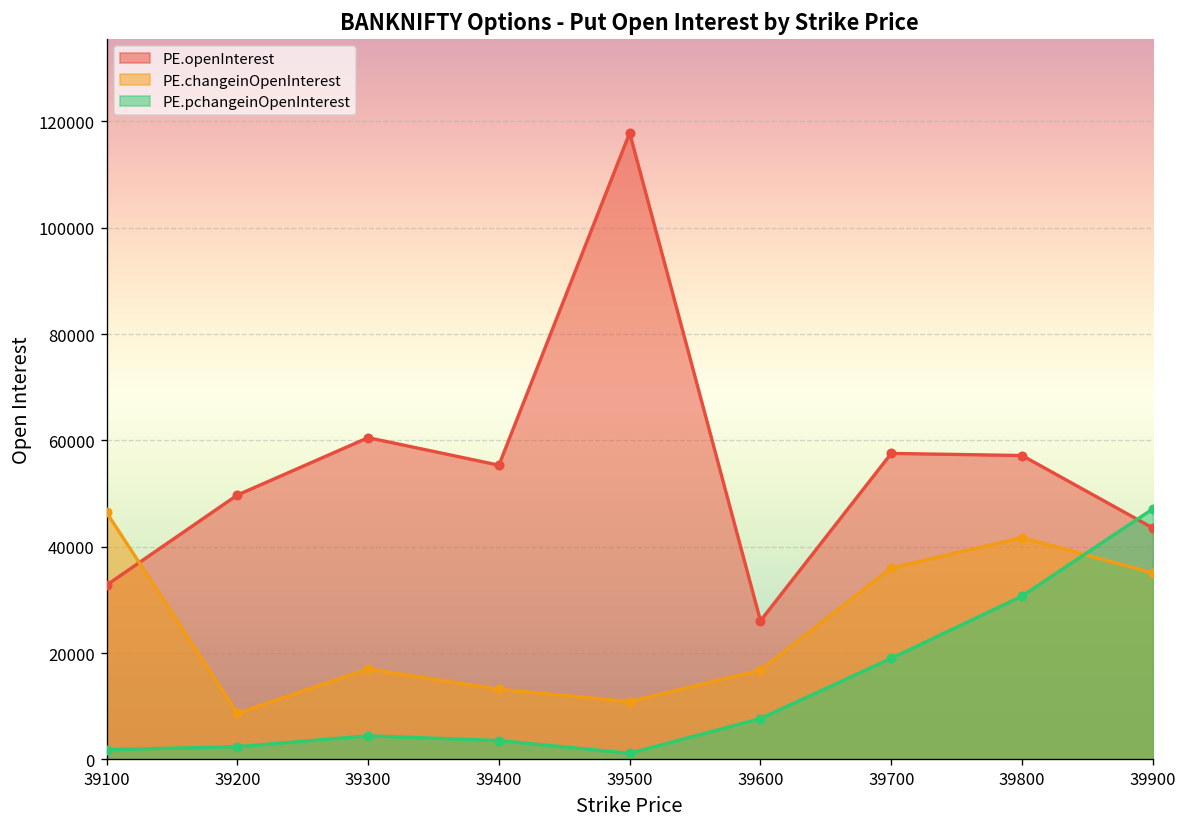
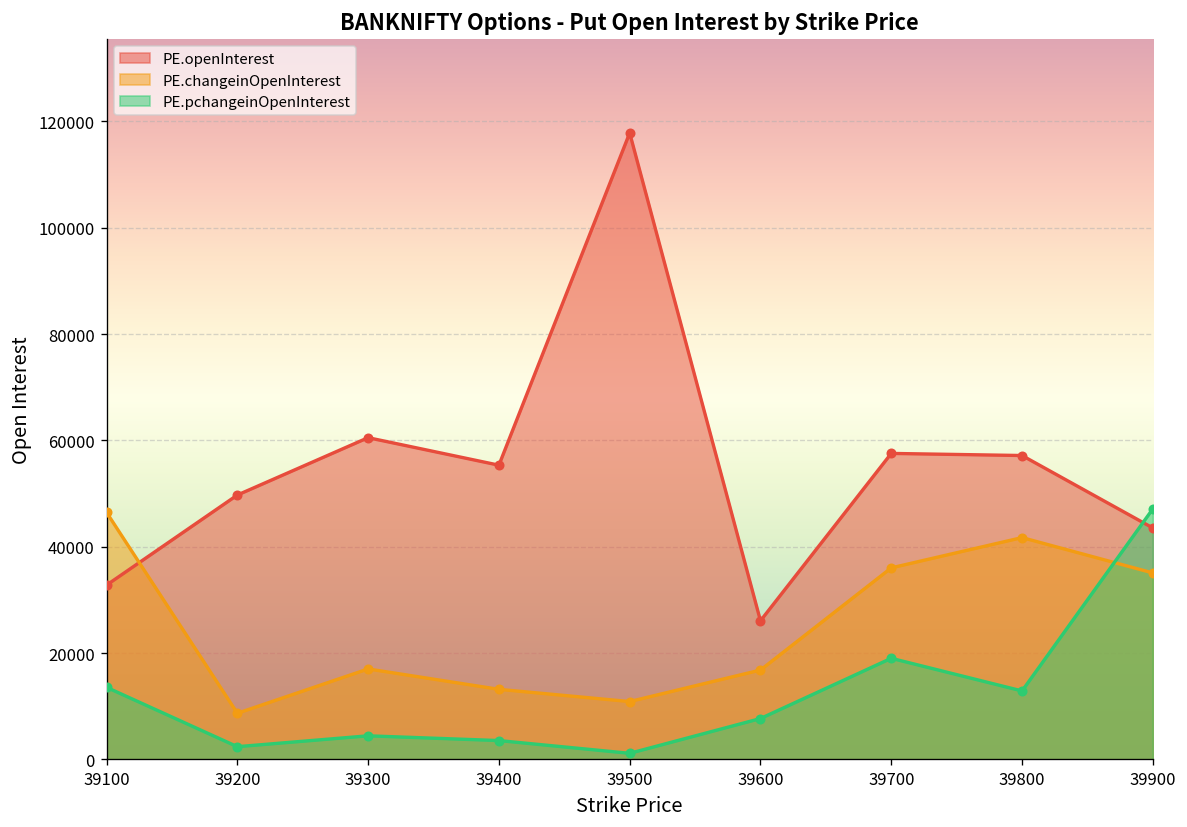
PE.pchangeinOpenInterest, 39100: 2000 -> 14000
PE.pchangeinOpenInterest, 39800: 31000 -> 13000
